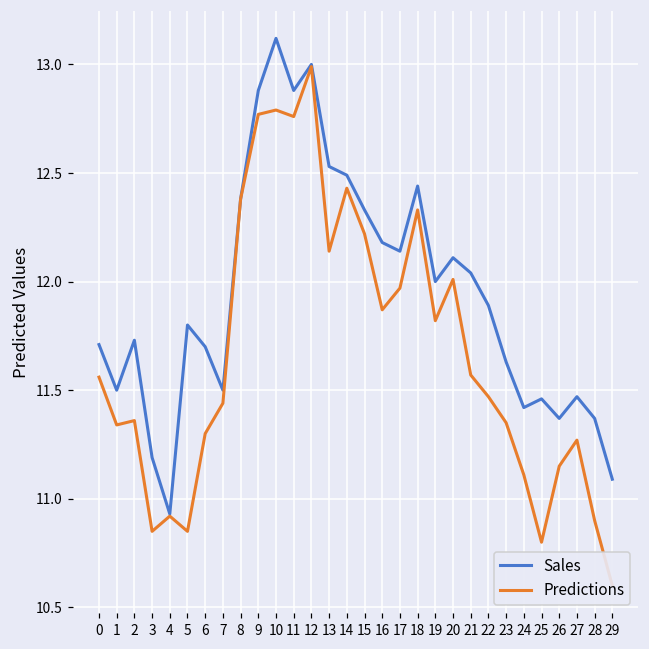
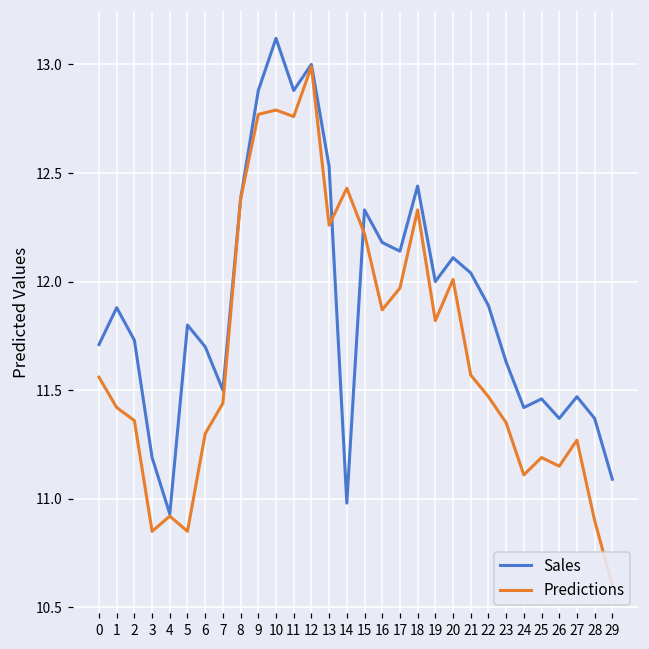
Sales, 1: 11.50 -> 11.88
Predictions, 1: 11.34 -> 11.42
Predictions, 13: 12.14 -> 12.26
Sales, 14: 12.49 -> 10.98
Predictions, 25: 10.80 -> 11.19
